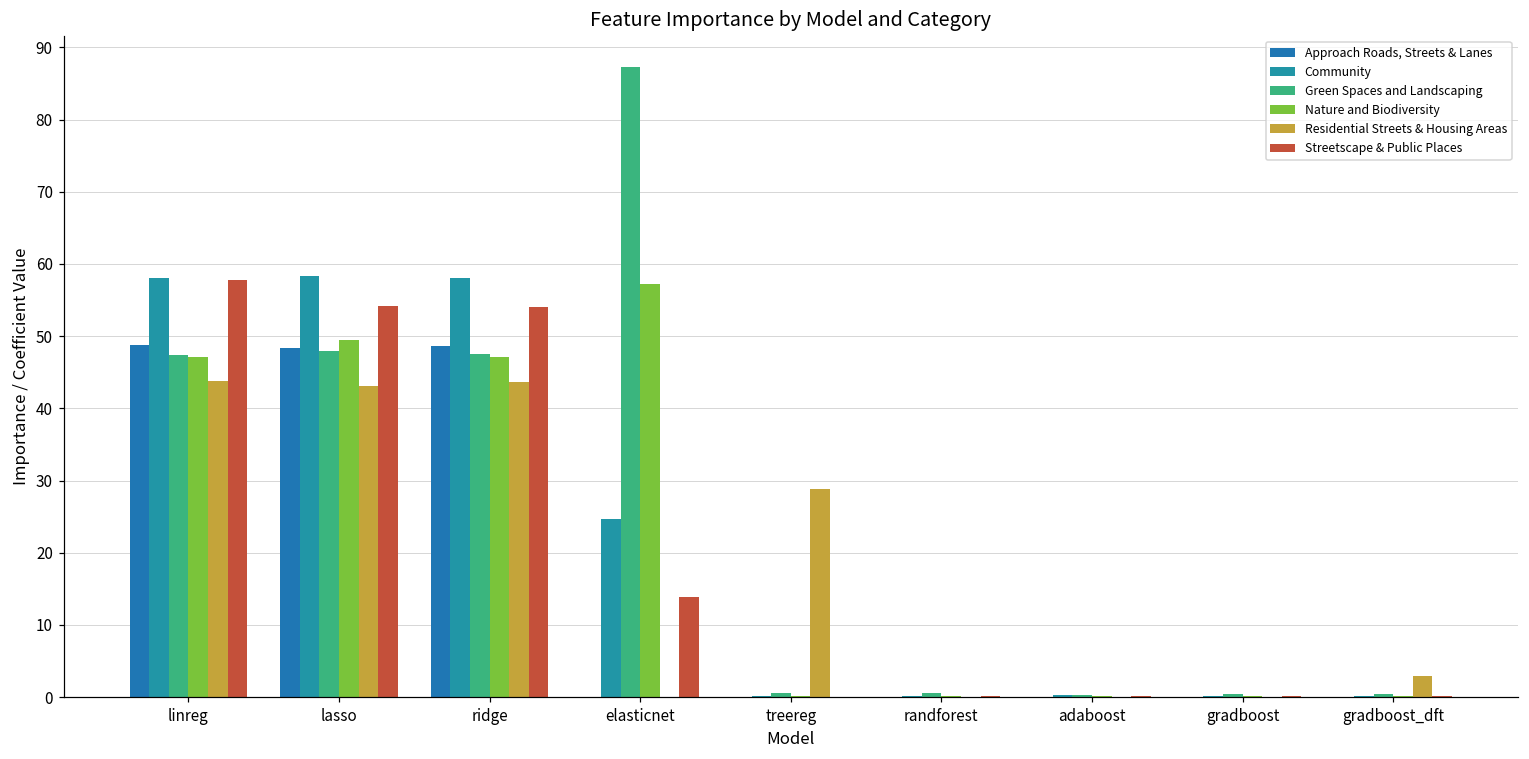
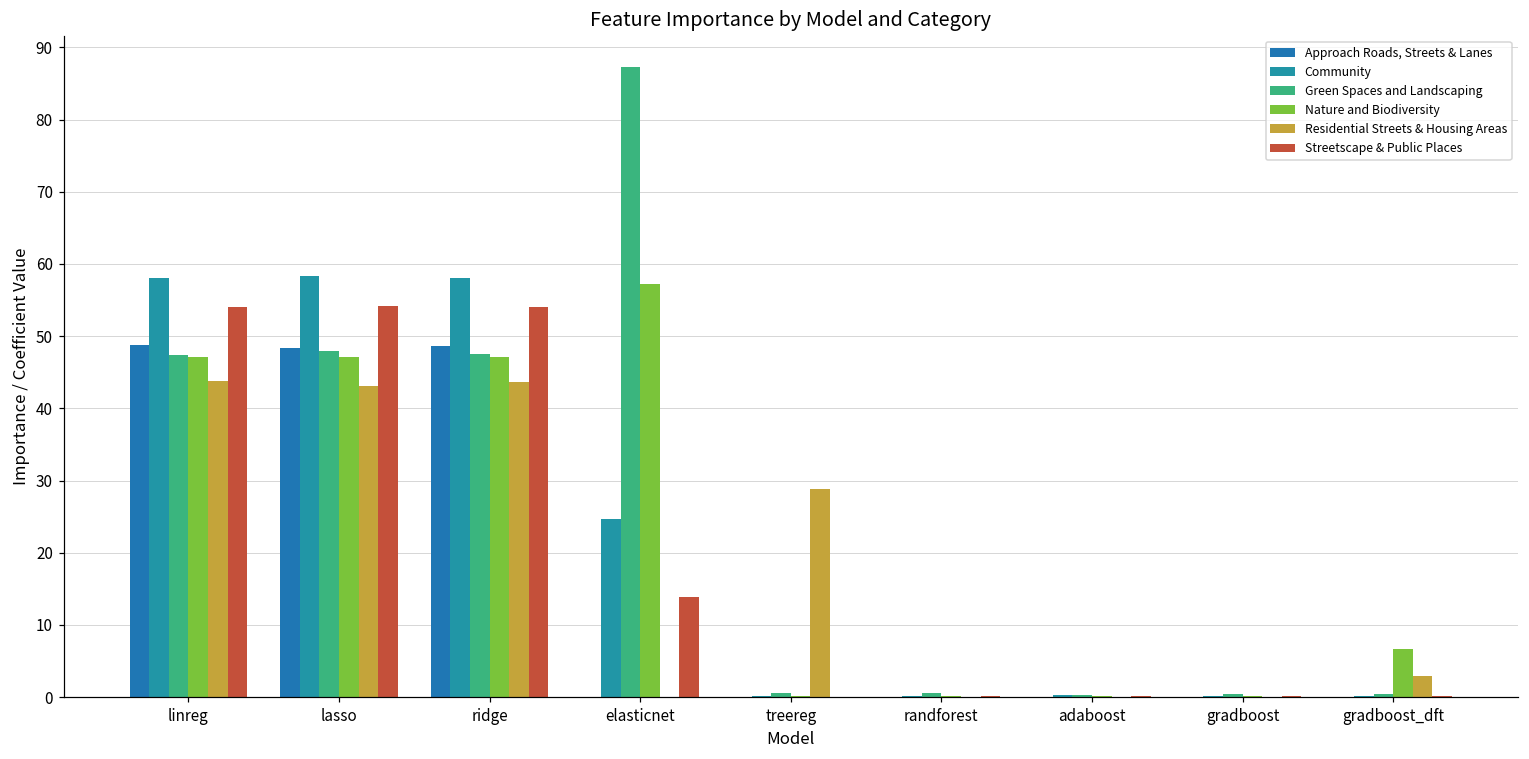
Streetscape & Public Places, linreg: 58 -> 54
Nature and Biodiversity, lasso: 50 -> 47
Nature and Biodiversity, gradboost_dft: 0 -> 7
